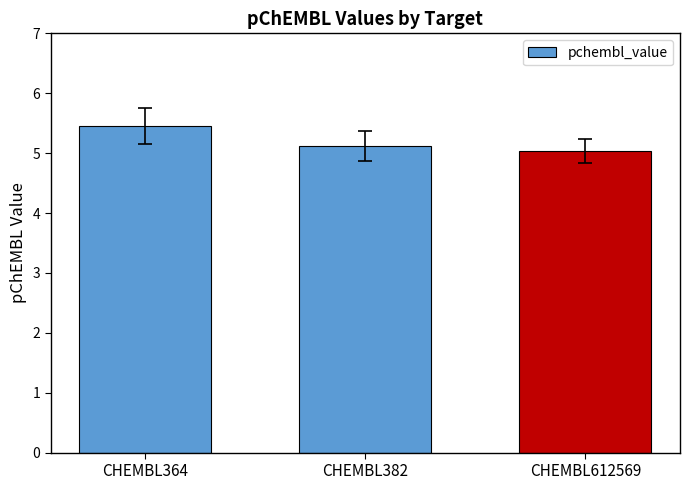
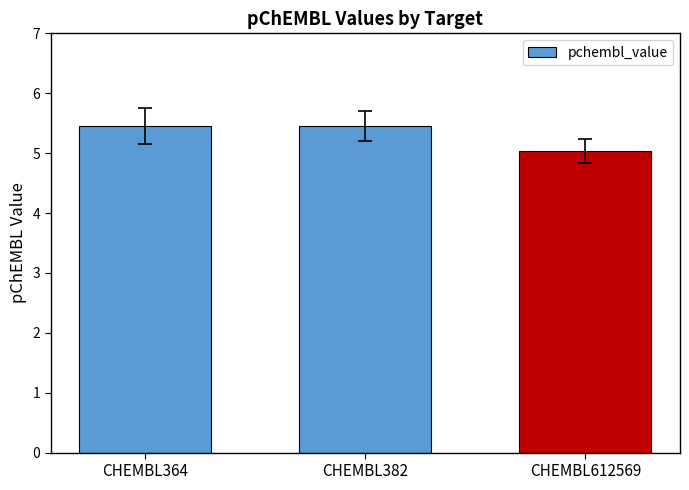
pchembl_value, CHEMBL382: 5.1 -> 5.5
